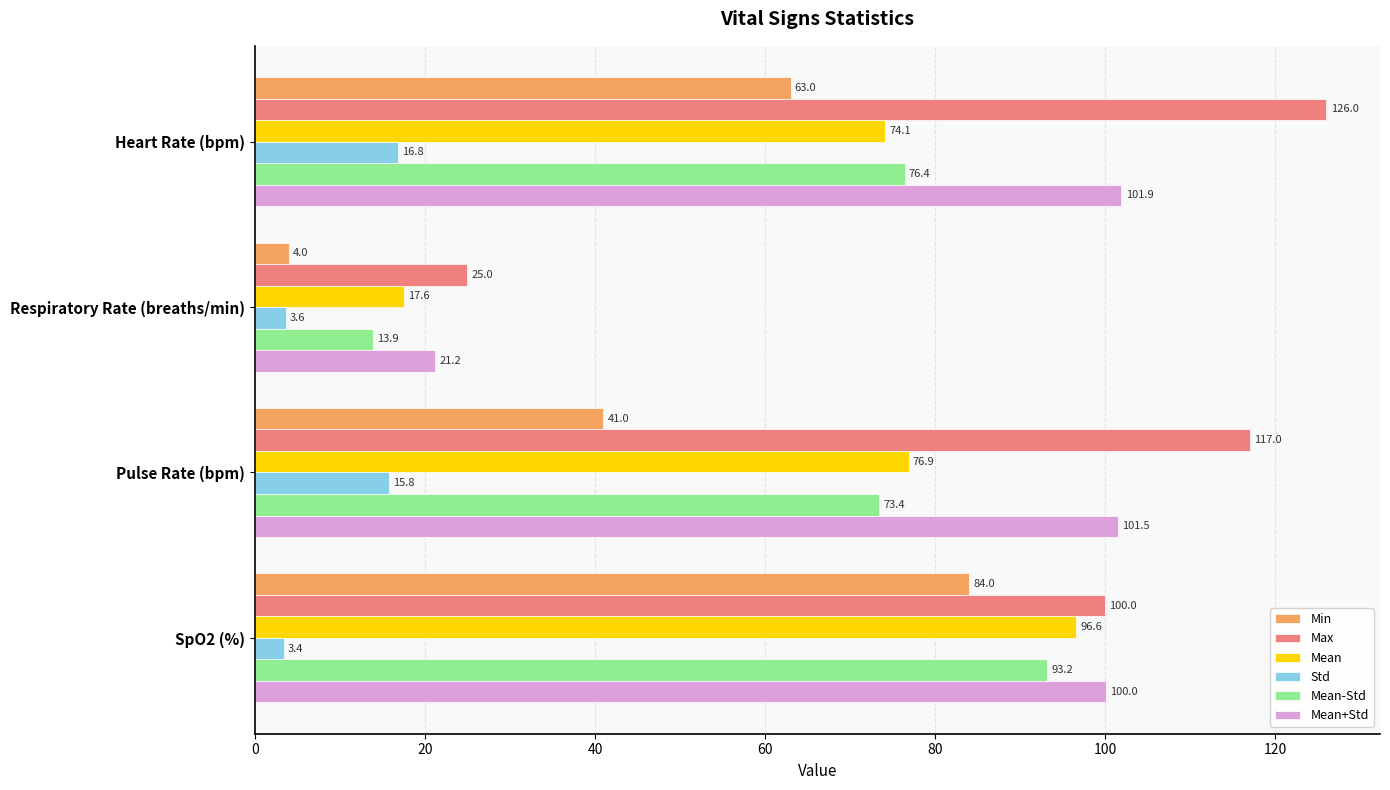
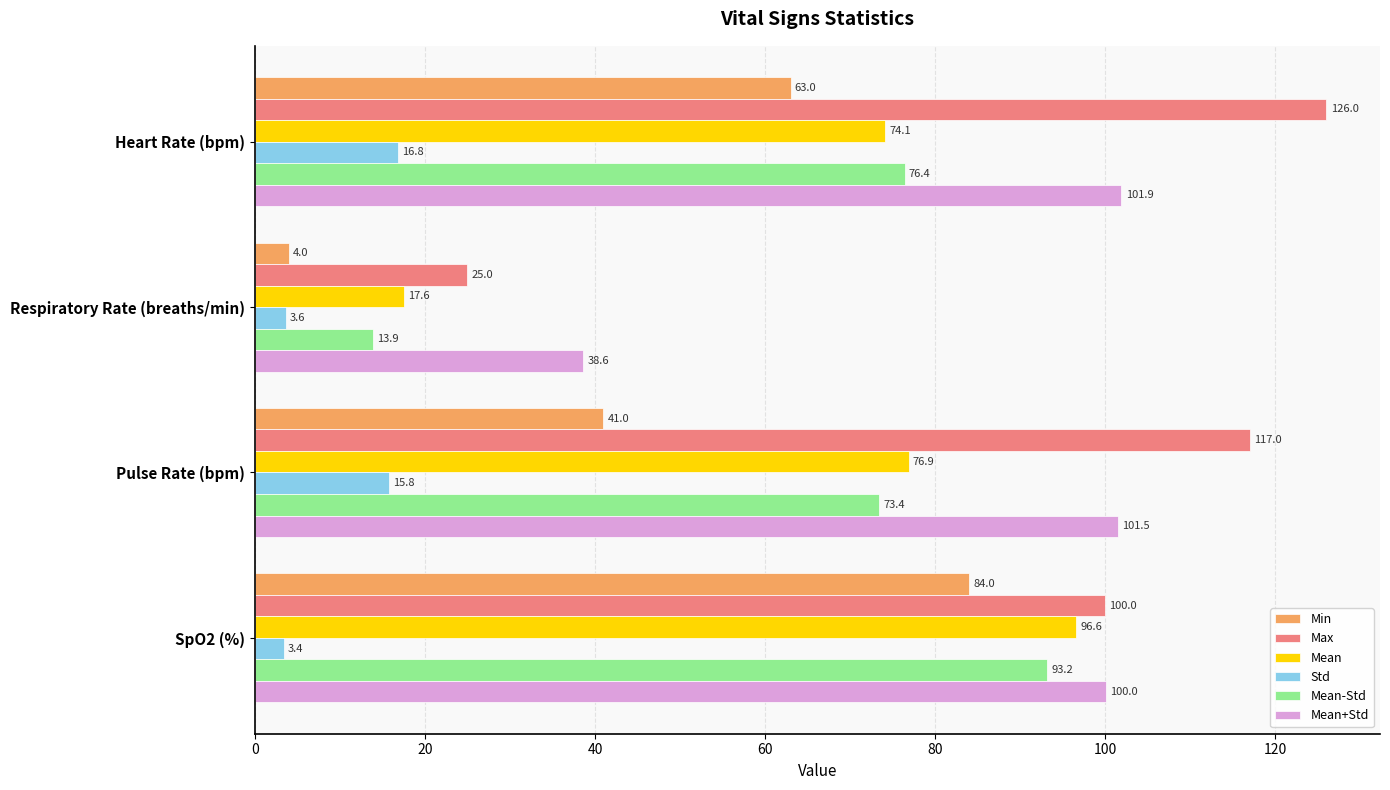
Mean+Std, Respiratory Rate (breaths/min): 21.2 -> 38.6
